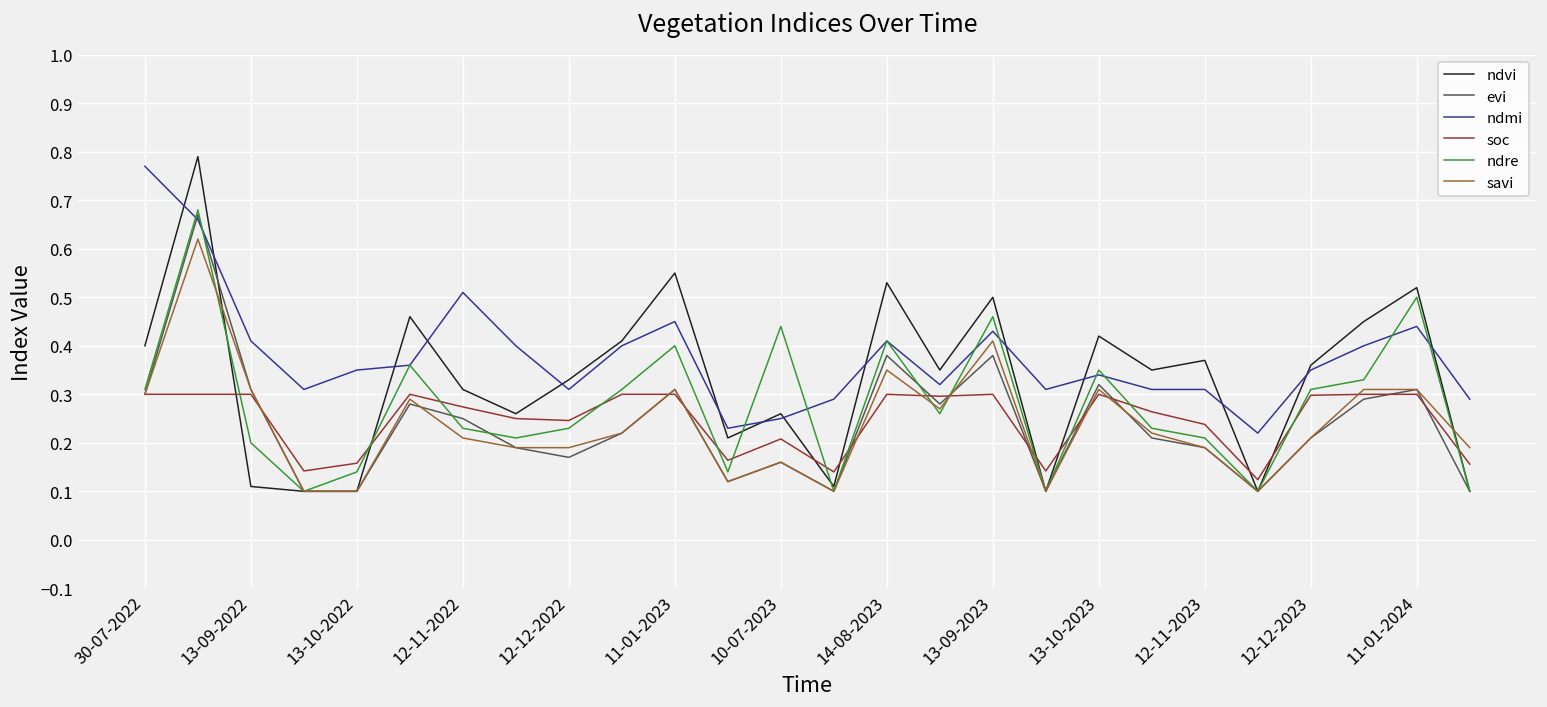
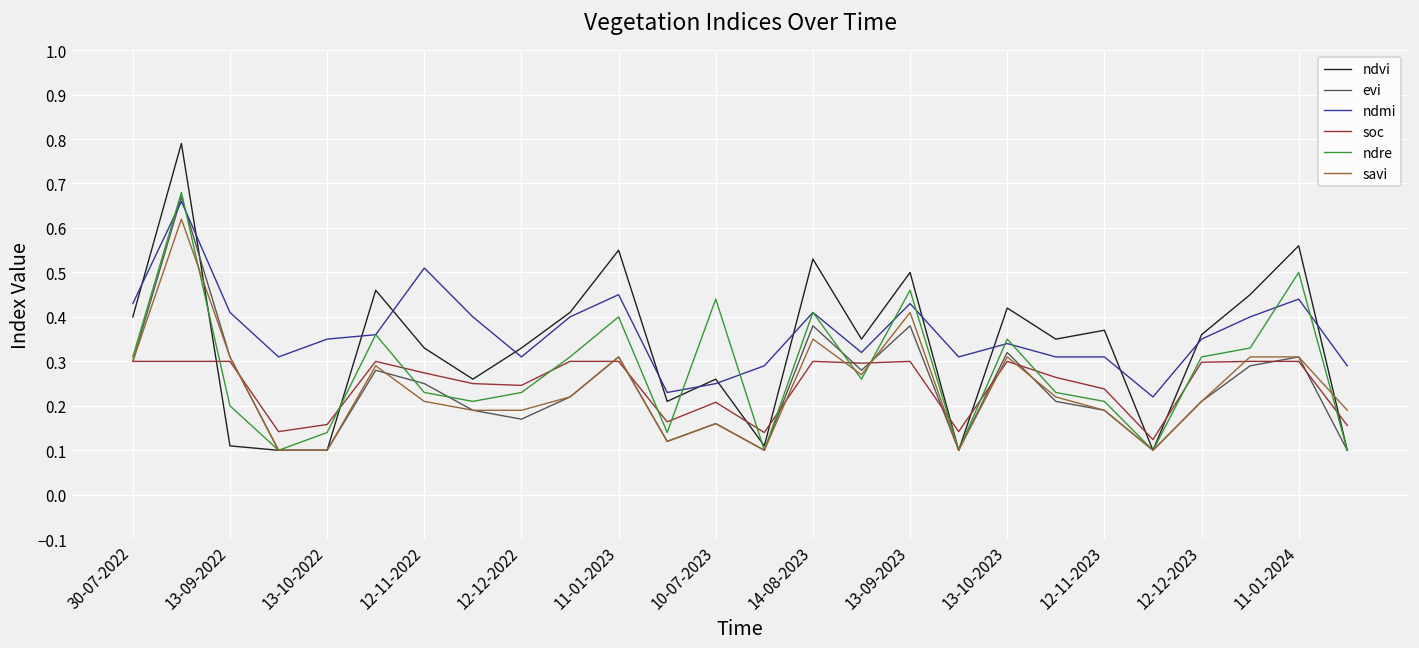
ndmi, 30-07-2022: 0.77 -> 0.43
ndvi, 12-11-2022: 0.31 -> 0.33
ndvi, 11-01-2024: 0.52 -> 0.56
